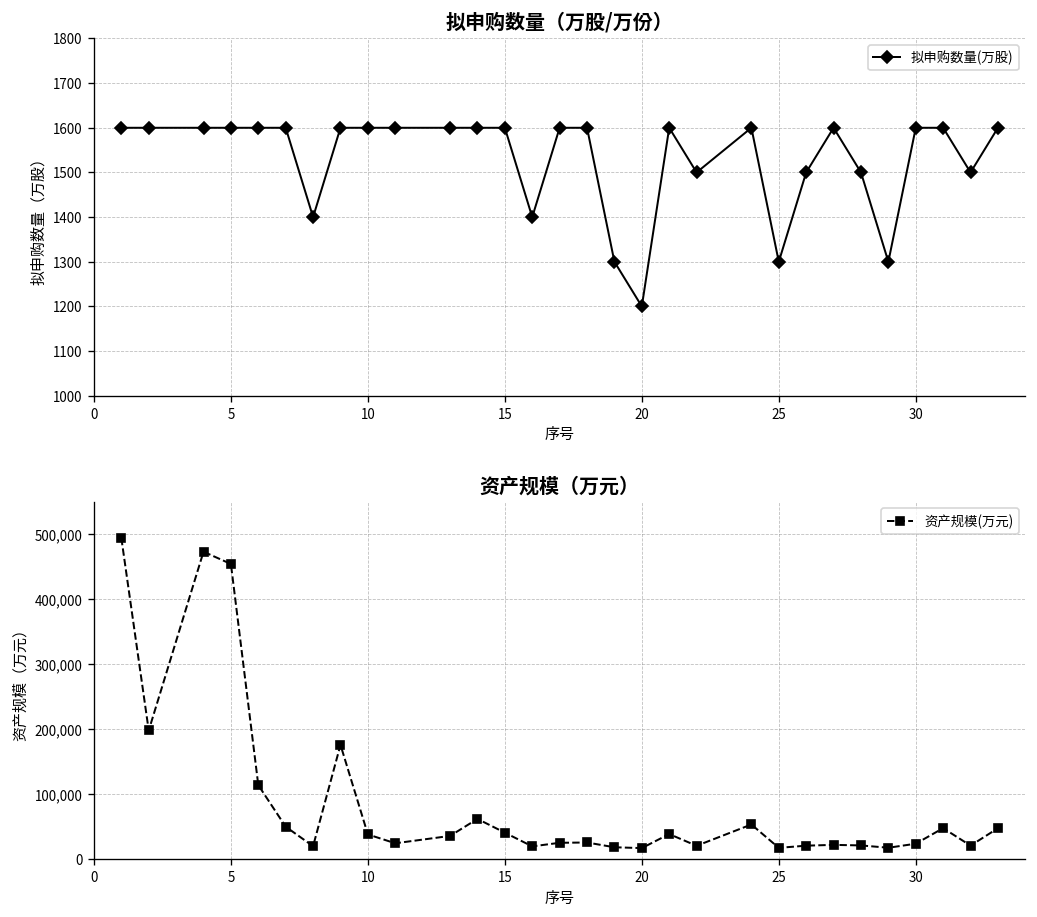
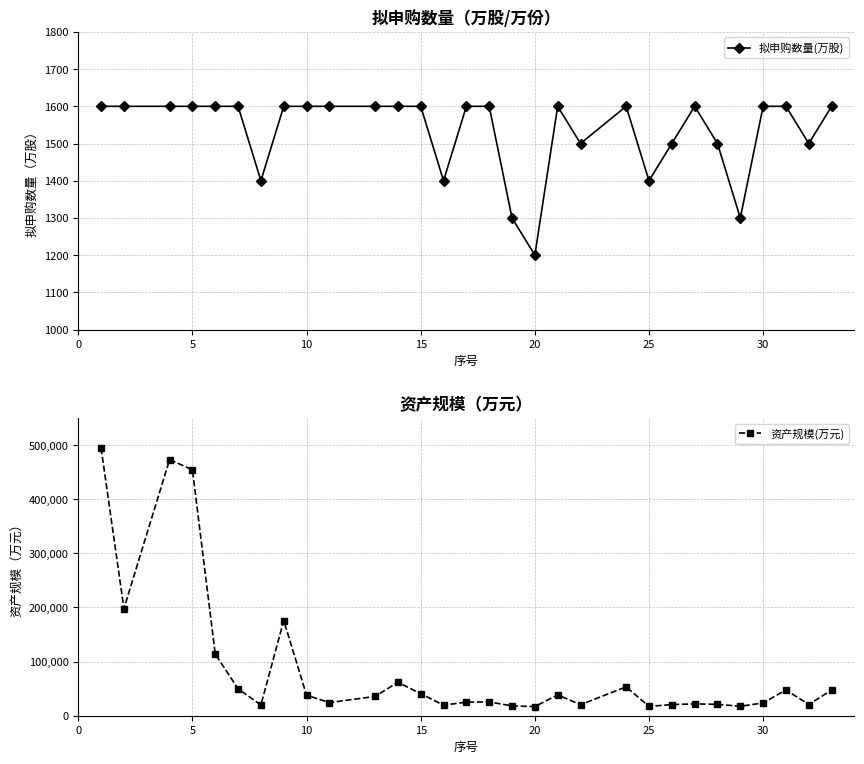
拟申购数量（万股/万份）, 25: 1300 -> 1400
